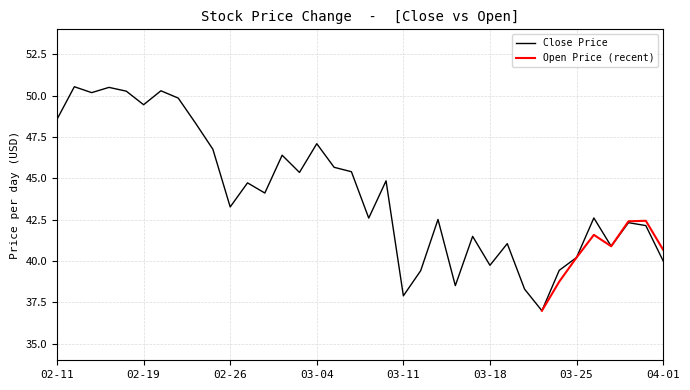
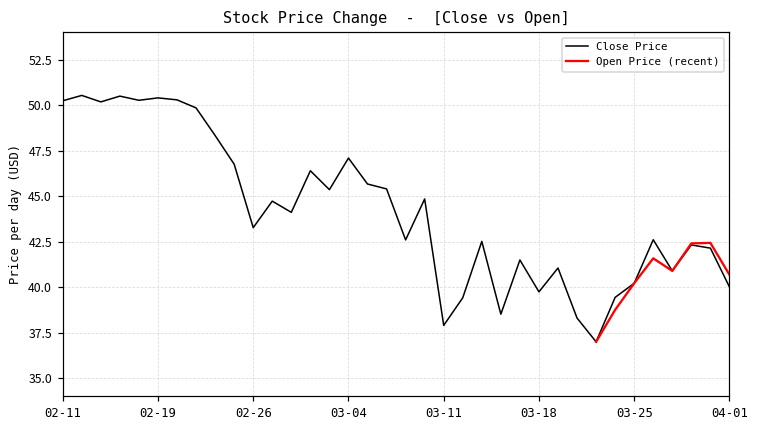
Close Price, 02-11: 48.6 -> 50.2
Close Price, 02-19: 49.4 -> 50.4
